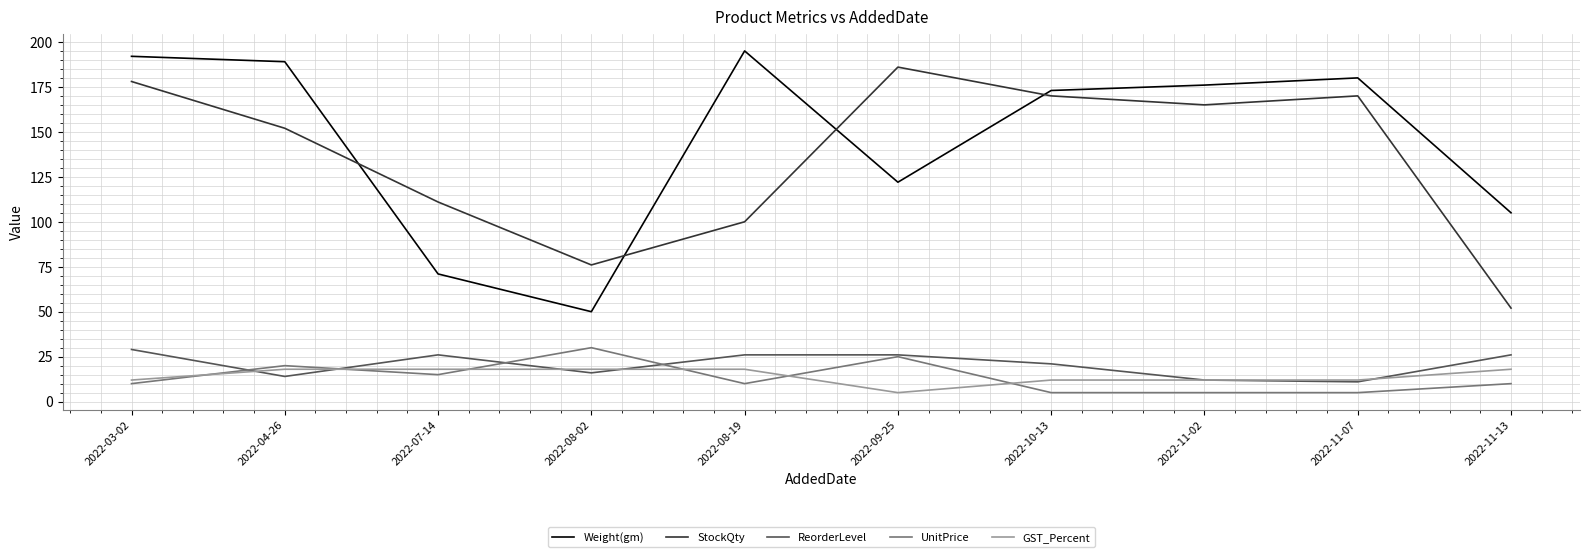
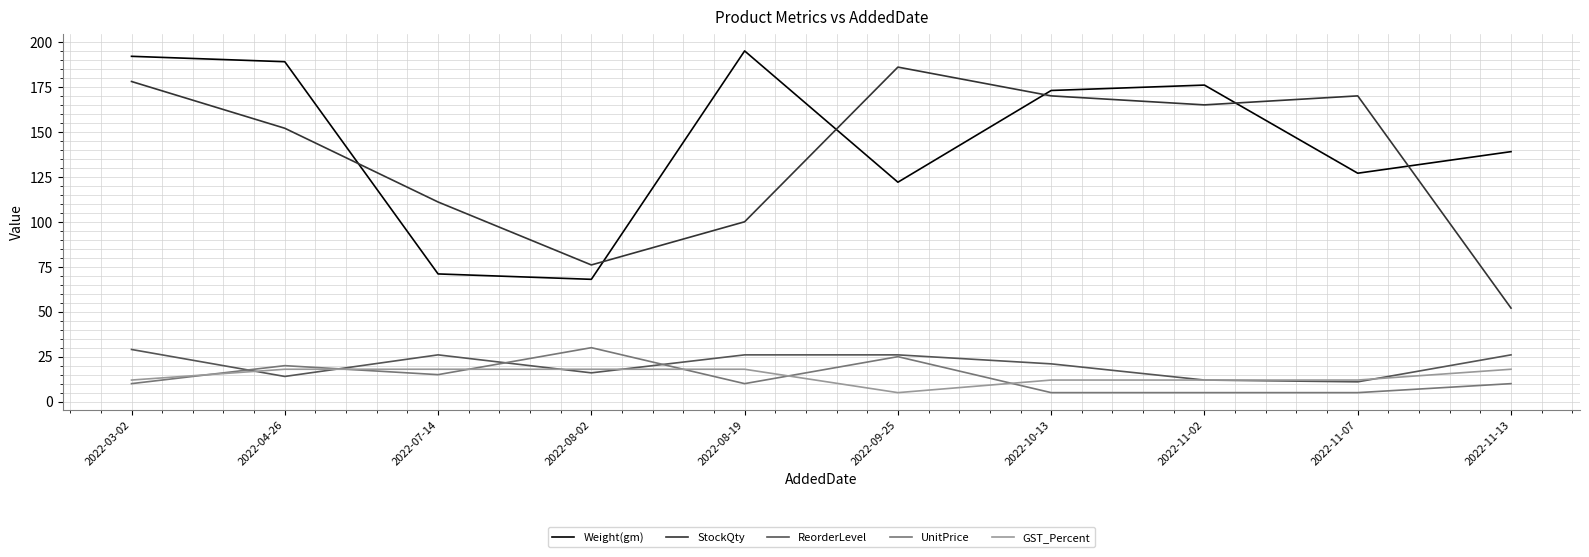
Weight(gm), 2022-08-02: 50 -> 68
Weight(gm), 2022-11-07: 180 -> 127
Weight(gm), 2022-11-13: 105 -> 139
